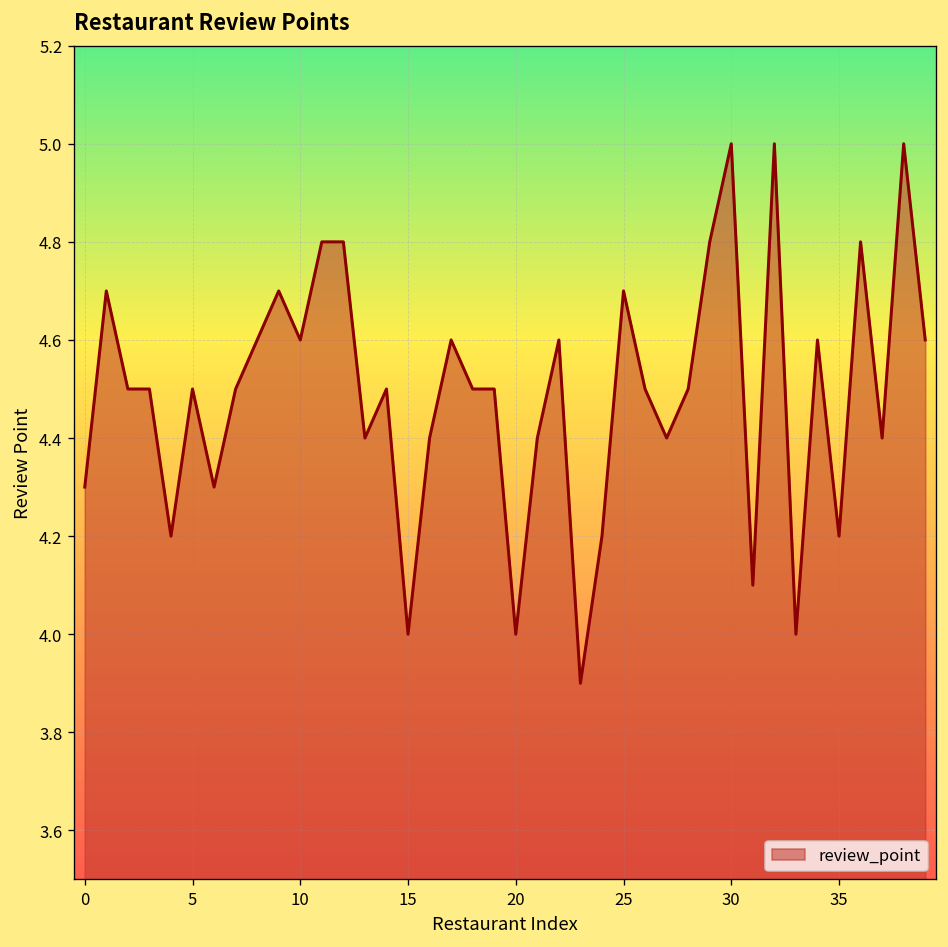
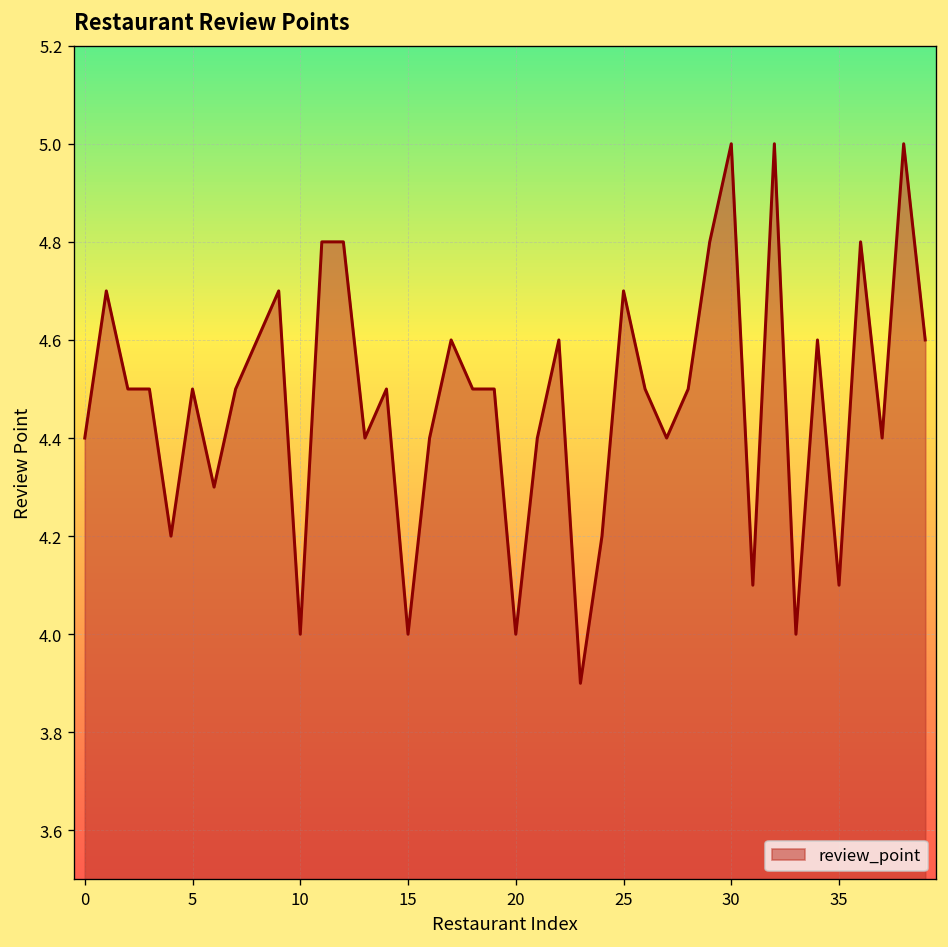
0: 4.3 -> 4.4
10: 4.6 -> 4.0
35: 4.2 -> 4.1
